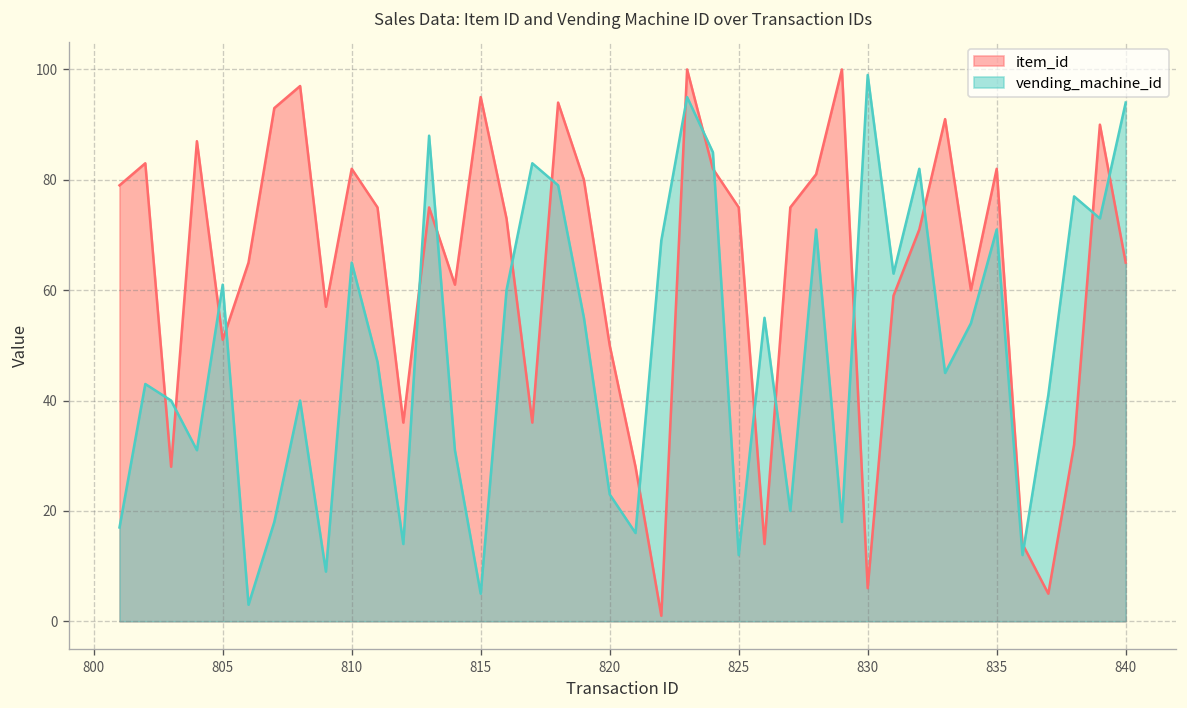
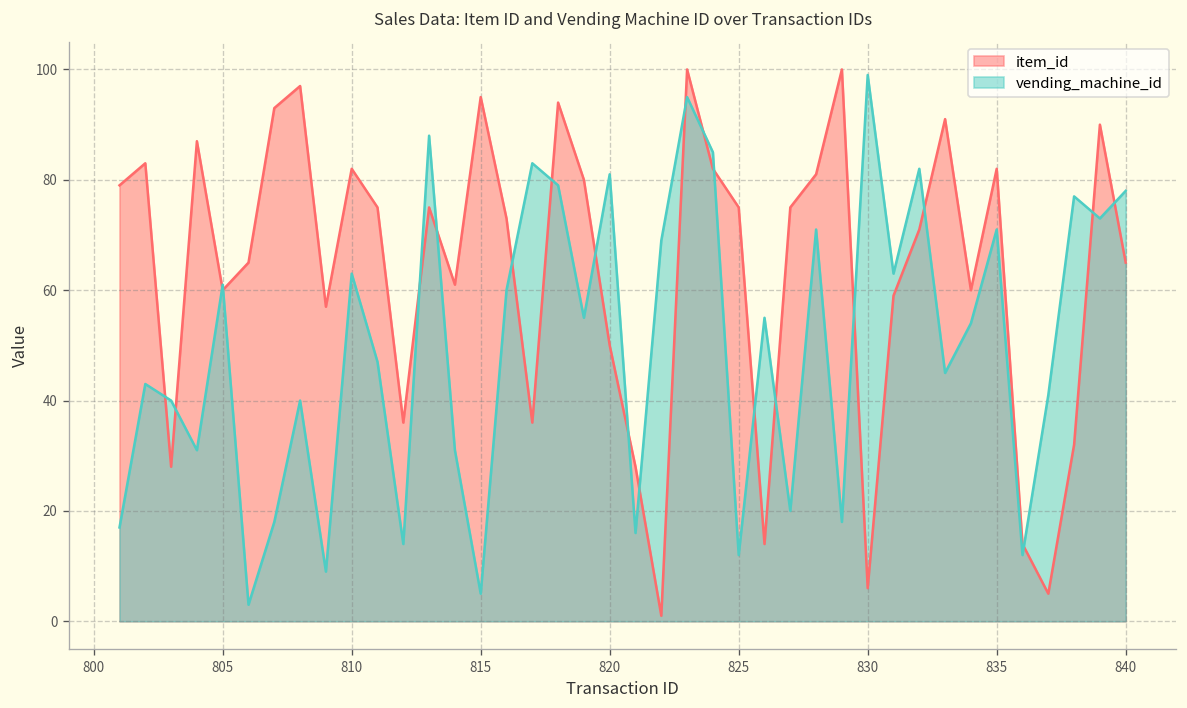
item_id, 805: 51 -> 60
vending_machine_id, 810: 65 -> 63
vending_machine_id, 820: 23 -> 81
vending_machine_id, 840: 94 -> 78
